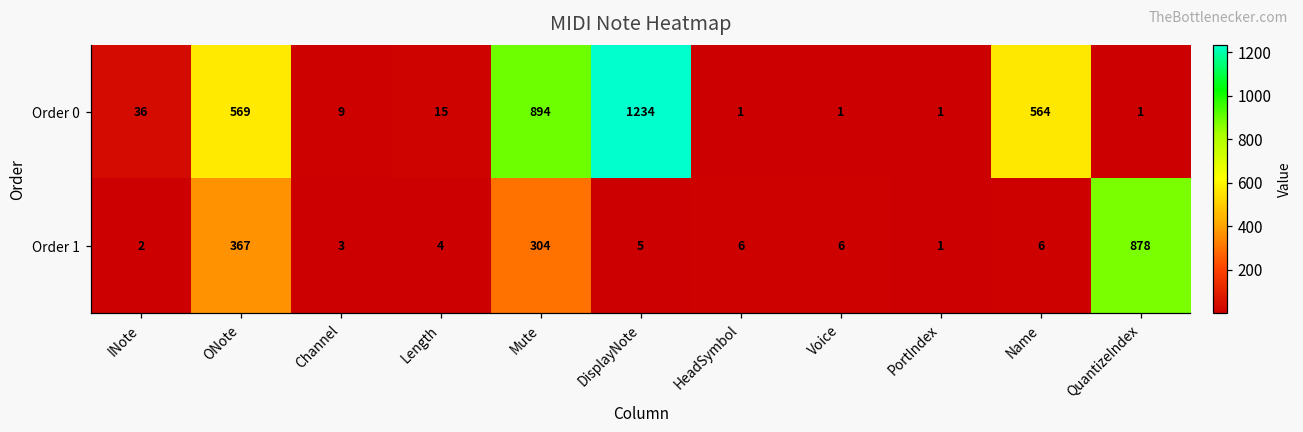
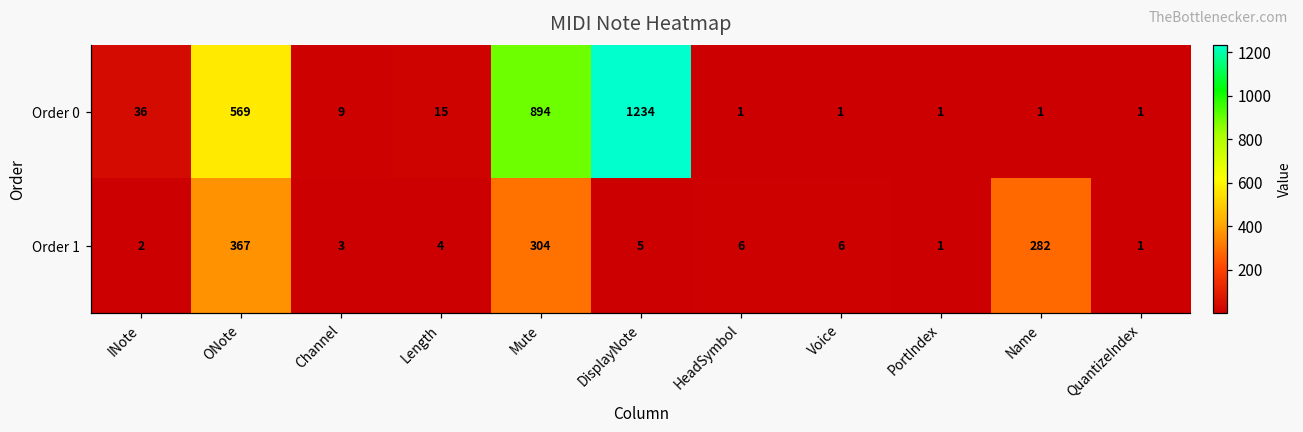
Order 0, Name: 564 -> 1
Order 1, Name: 6 -> 282
Order 1, QuantizeIndex: 878 -> 1
